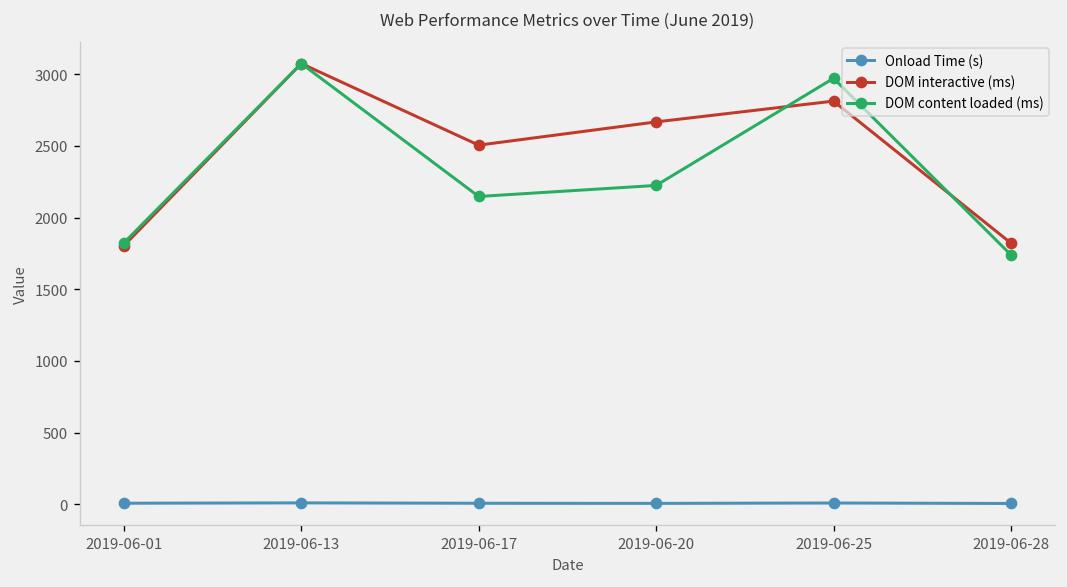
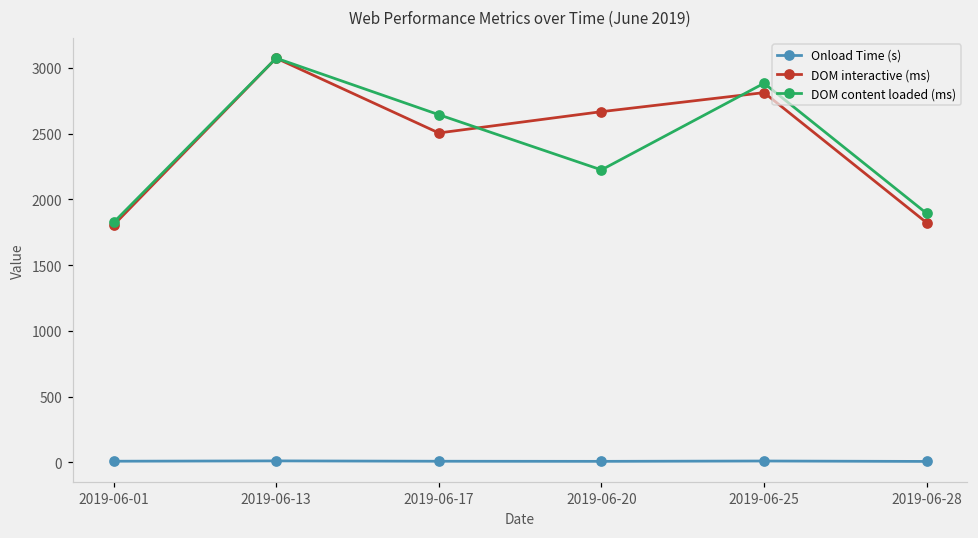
DOM content loaded (ms), 2019-06-17: 2150 -> 2640
DOM content loaded (ms), 2019-06-25: 2970 -> 2880
DOM content loaded (ms), 2019-06-28: 1740 -> 1890
